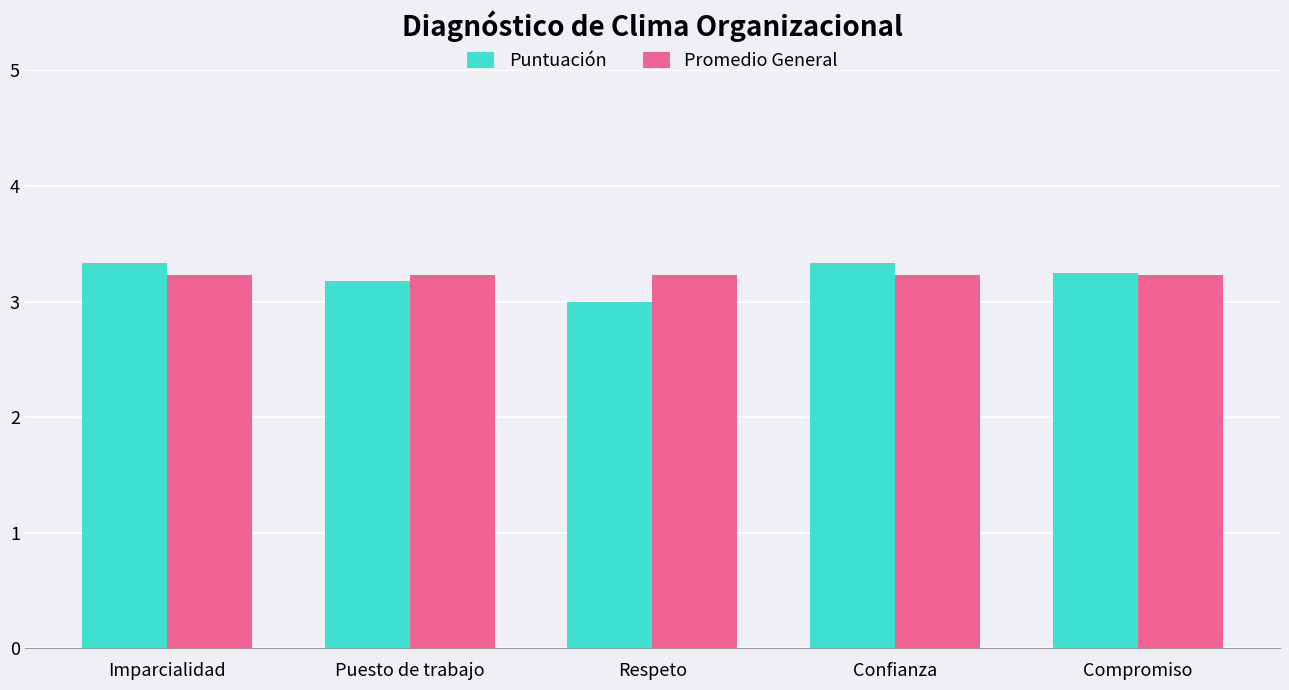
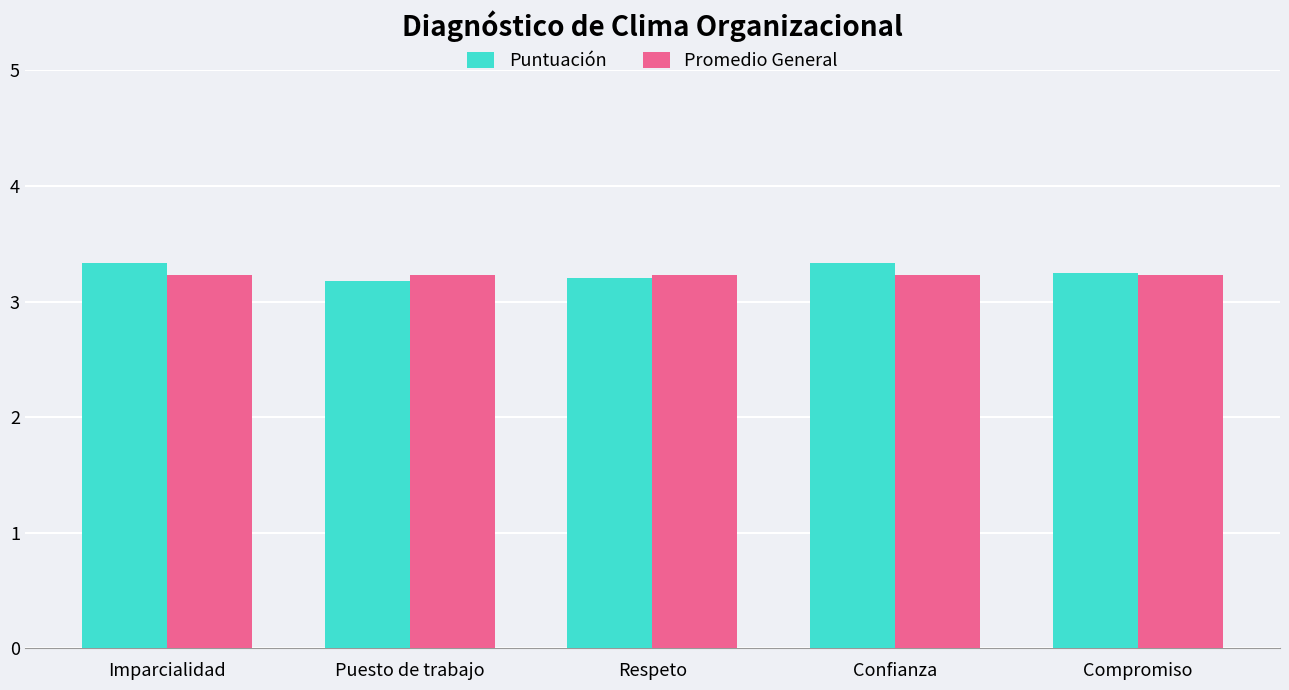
Puntuación, Respeto: 3.0 -> 3.2
